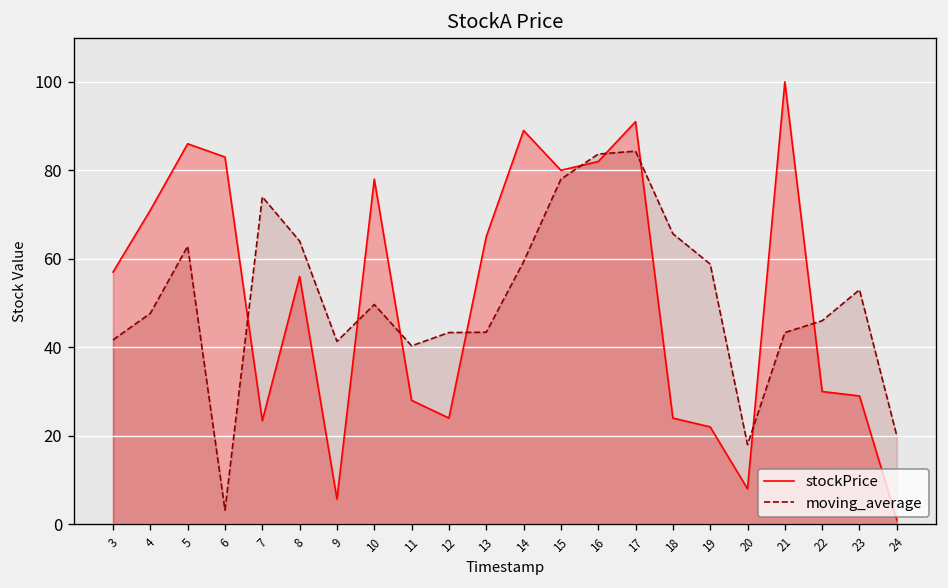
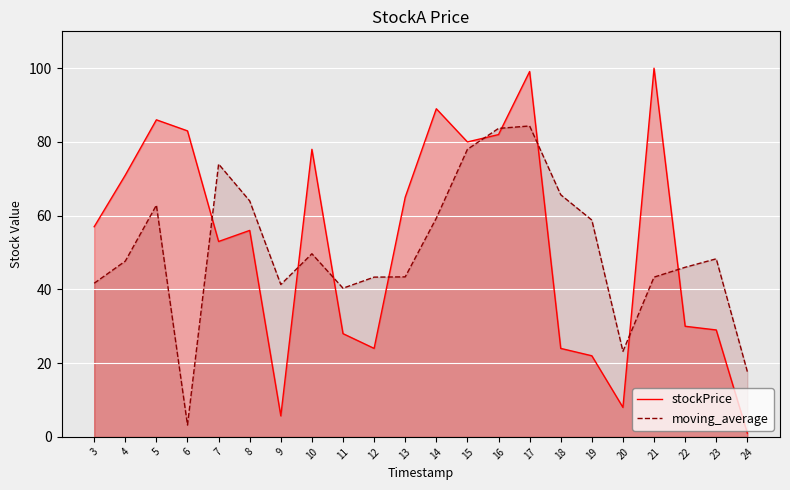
stockPrice, 7: 23 -> 53
stockPrice, 17: 91 -> 99
moving_average, 20: 18 -> 23
moving_average, 23: 53 -> 48
moving_average, 24: 20 -> 18
